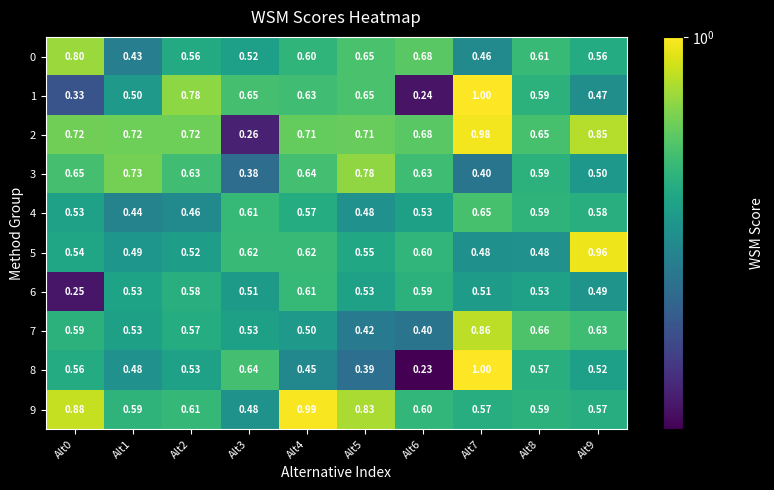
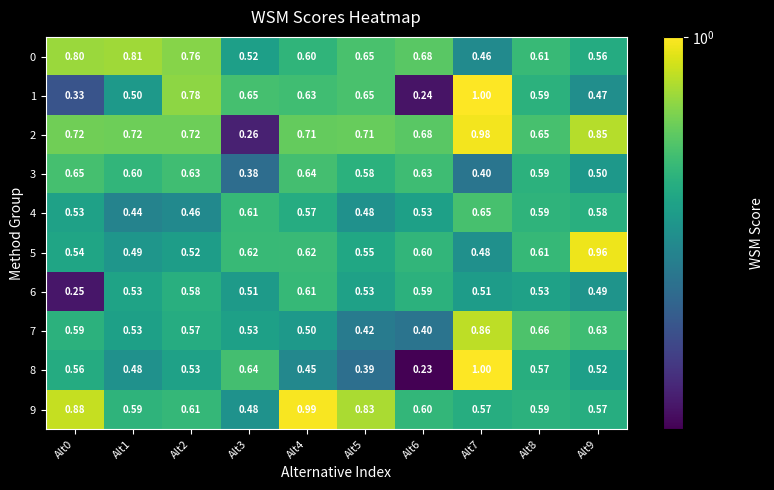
0, Alt1: 0.43 -> 0.81
0, Alt2: 0.56 -> 0.76
3, Alt1: 0.73 -> 0.60
3, Alt5: 0.78 -> 0.58
5, Alt8: 0.48 -> 0.61
